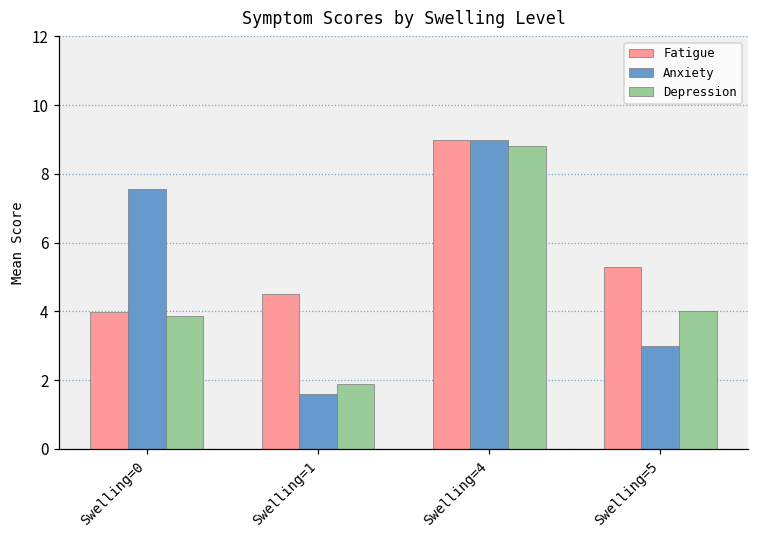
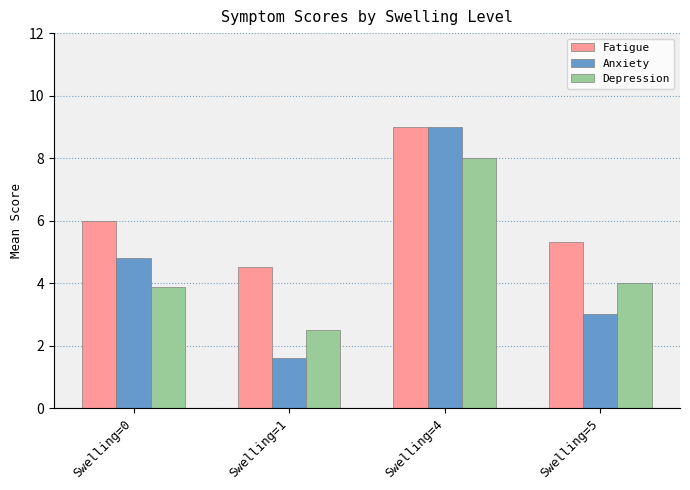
Fatigue, Swelling=0: 4.0 -> 6.0
Anxiety, Swelling=0: 7.6 -> 4.8
Depression, Swelling=1: 1.9 -> 2.5
Depression, Swelling=4: 8.8 -> 8.0
